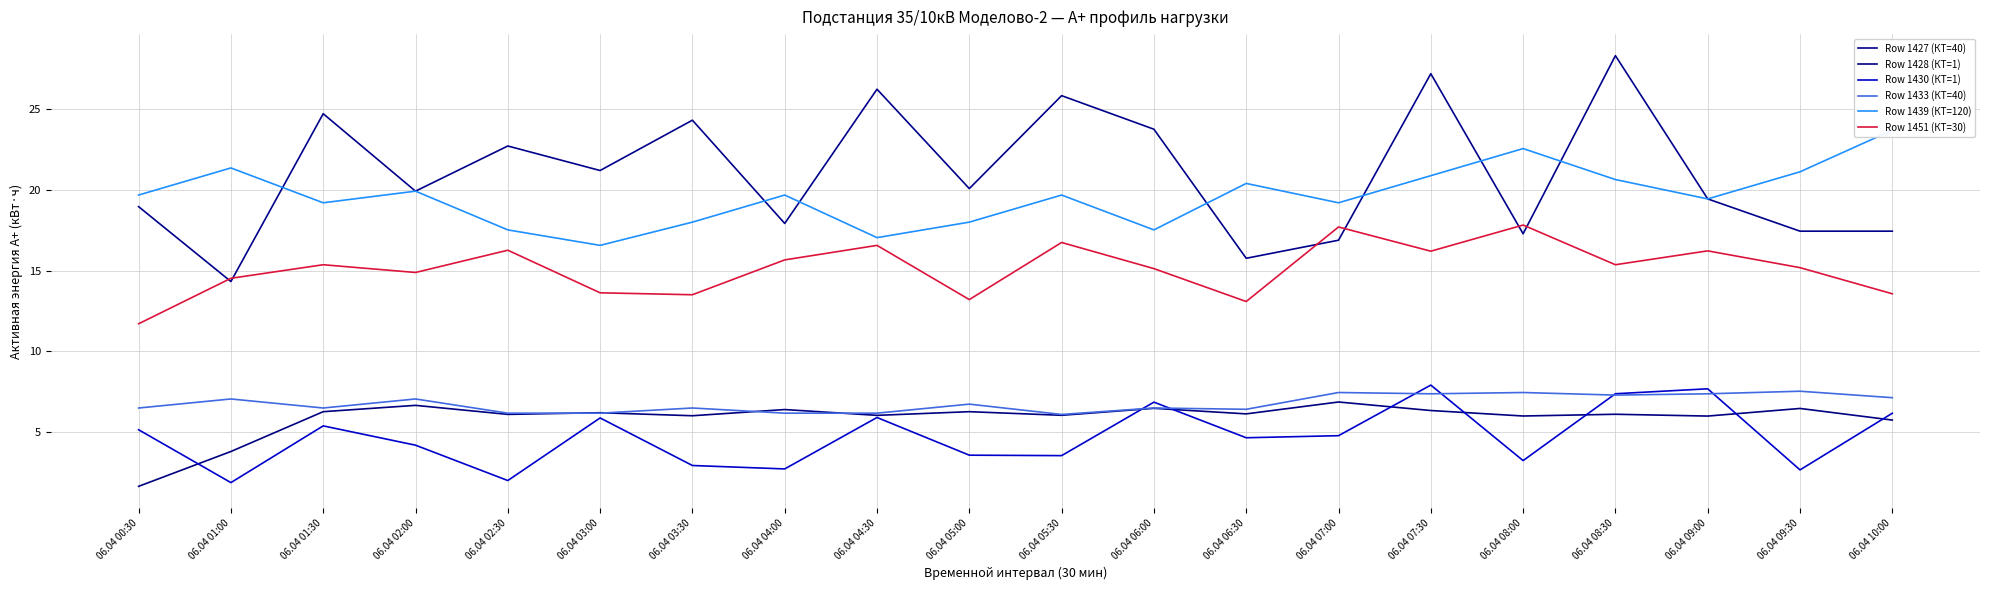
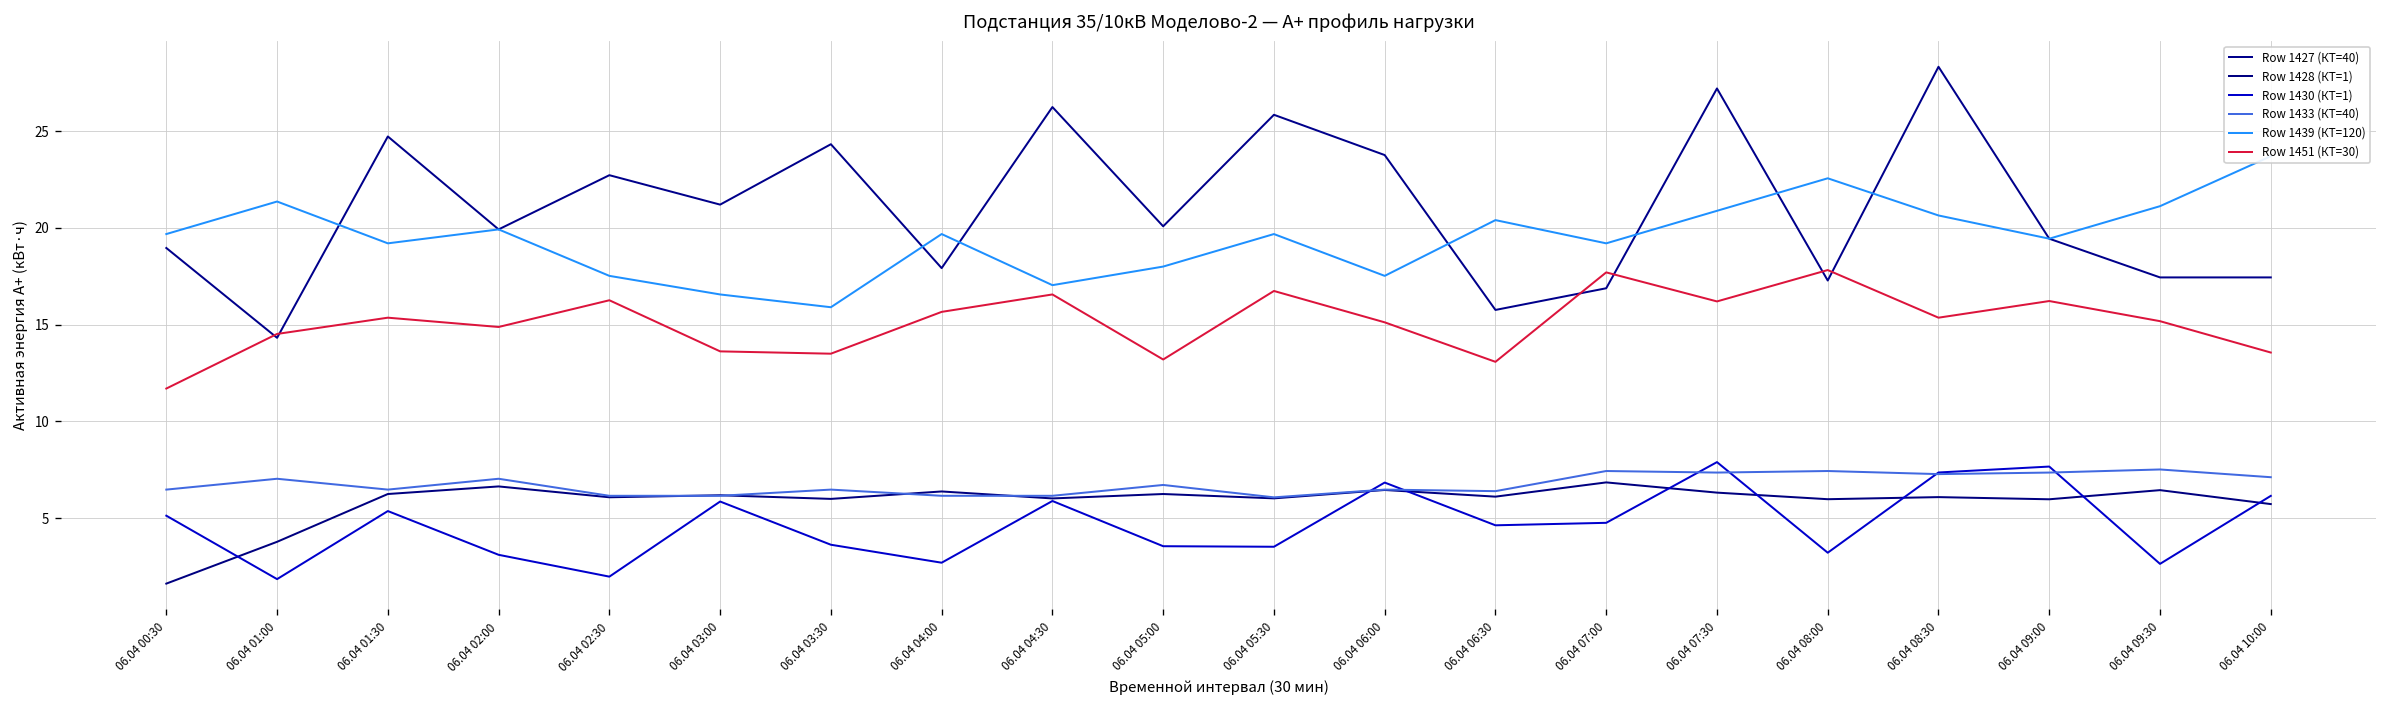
Row 1430 (КТ=1), 06.04 02:00: 4.2 -> 3.1
Row 1430 (КТ=1), 06.04 03:30: 2.9 -> 3.6
Row 1439 (КТ=120), 06.04 03:30: 18.0 -> 15.9
